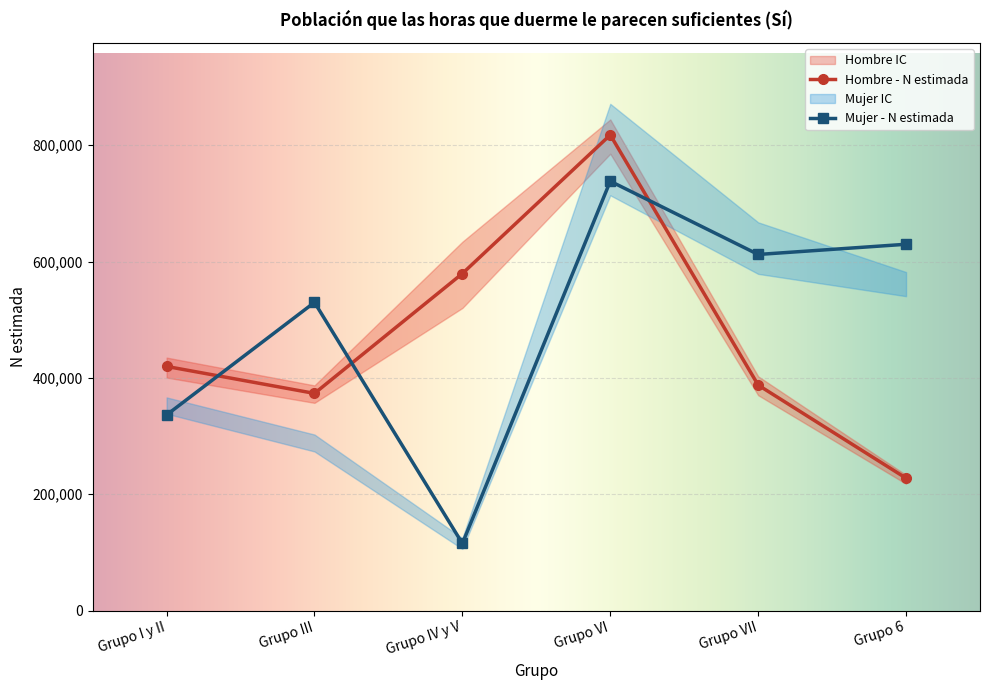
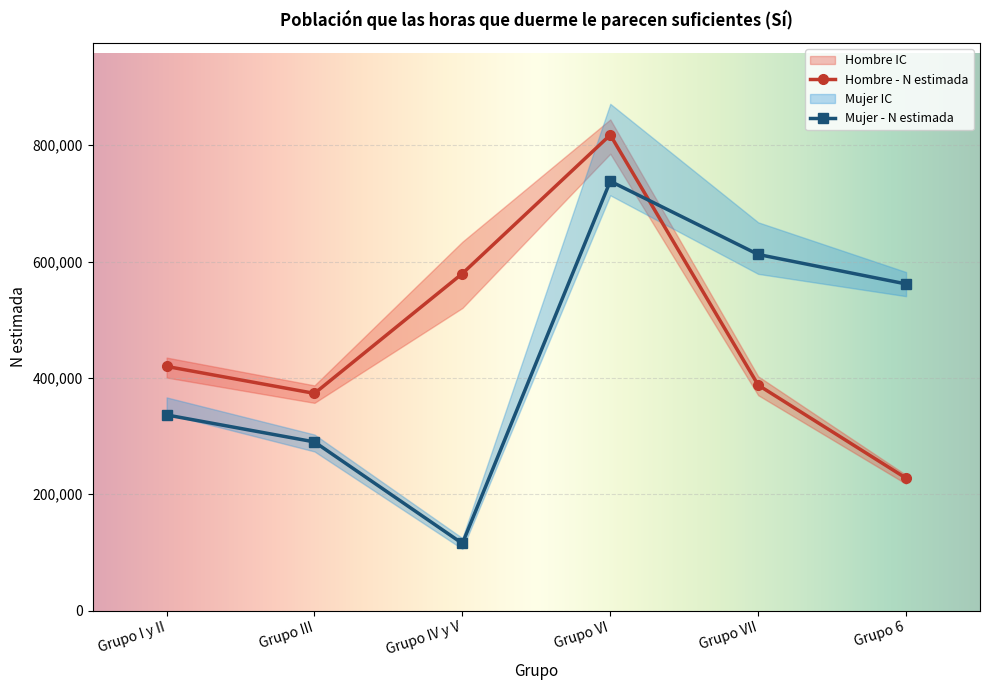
Mujer - N estimada, Grupo III: 530,000 -> 290,000
Mujer - N estimada, Grupo 6: 630,000 -> 560,000
